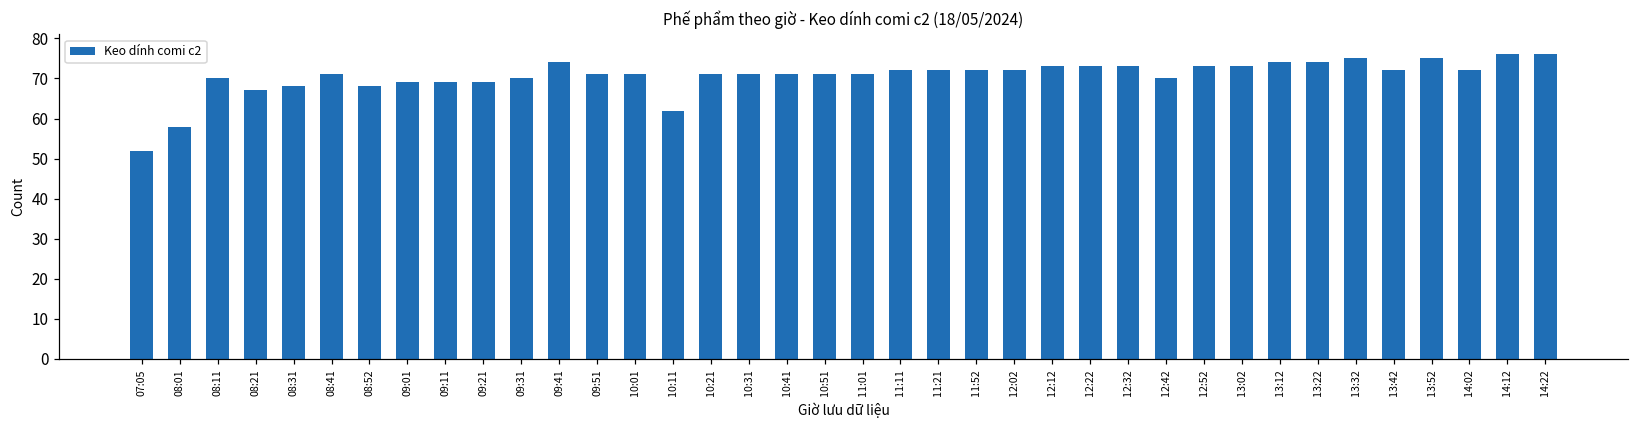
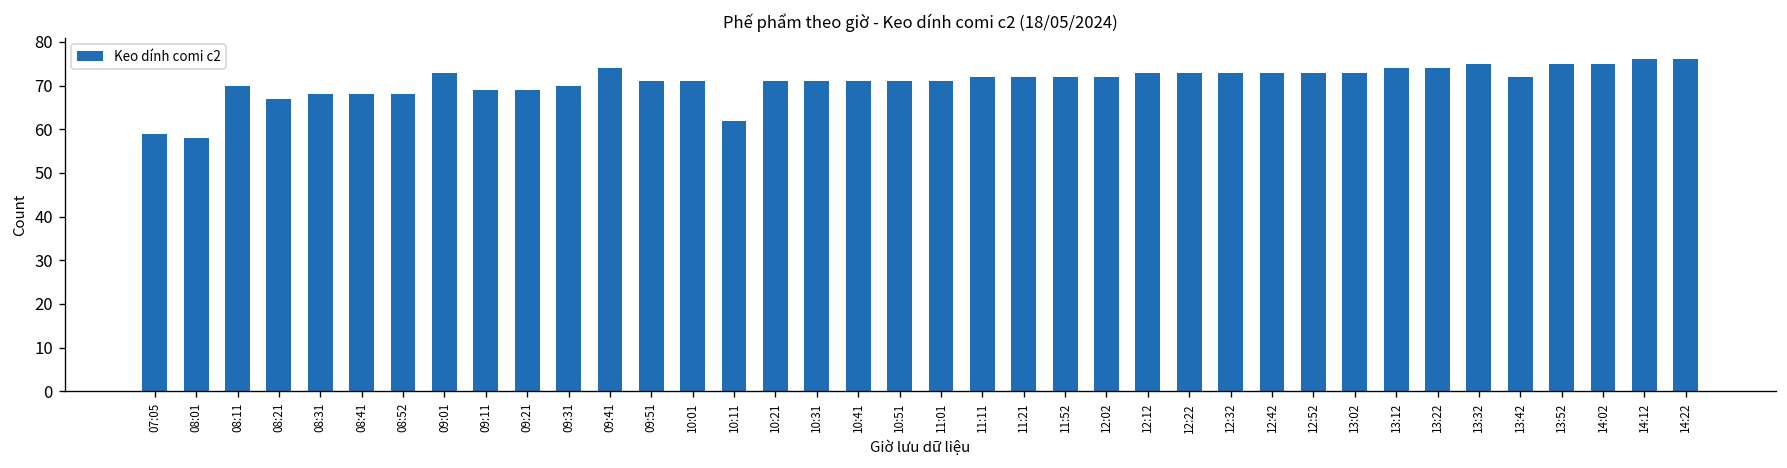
07:05: 52 -> 59
08:41: 71 -> 68
09:01: 69 -> 73
12:42: 70 -> 73
14:02: 72 -> 75
